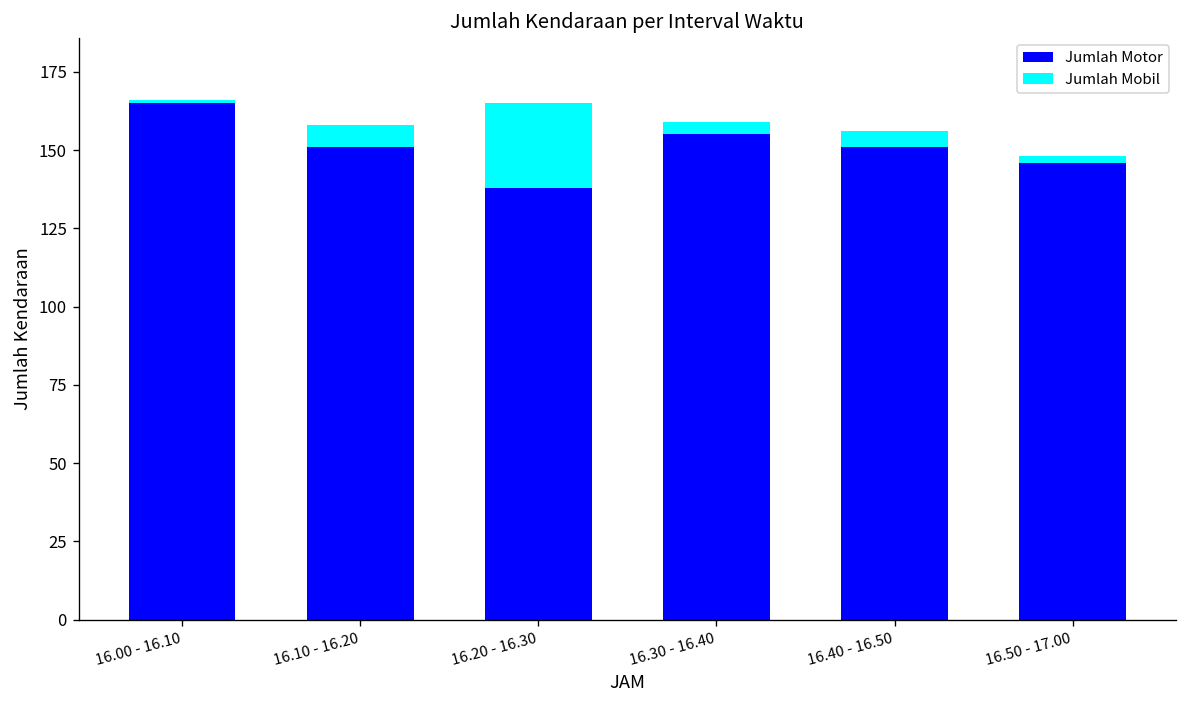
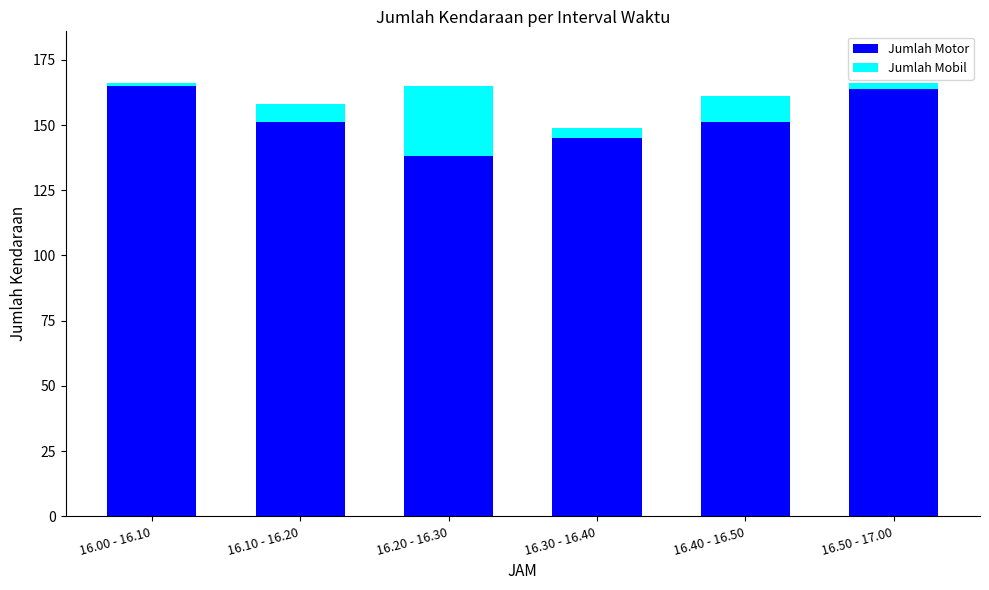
Jumlah Motor, 16.30 - 16.40: 155 -> 145
Jumlah Mobil, 16.40 - 16.50: 5 -> 10
Jumlah Motor, 16.50 - 17.00: 146 -> 164
